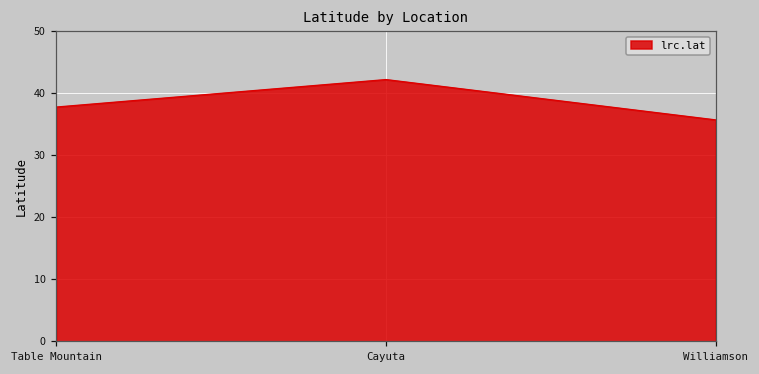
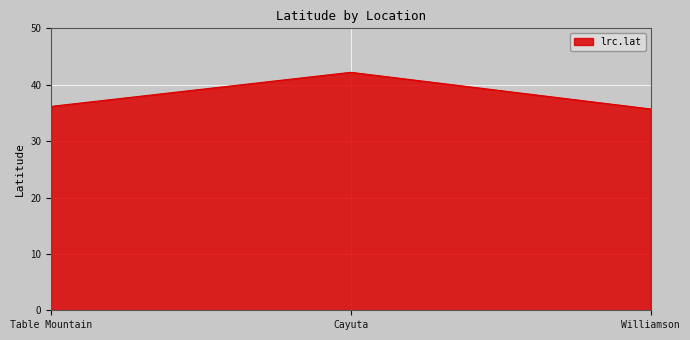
Table Mountain: 38 -> 36
